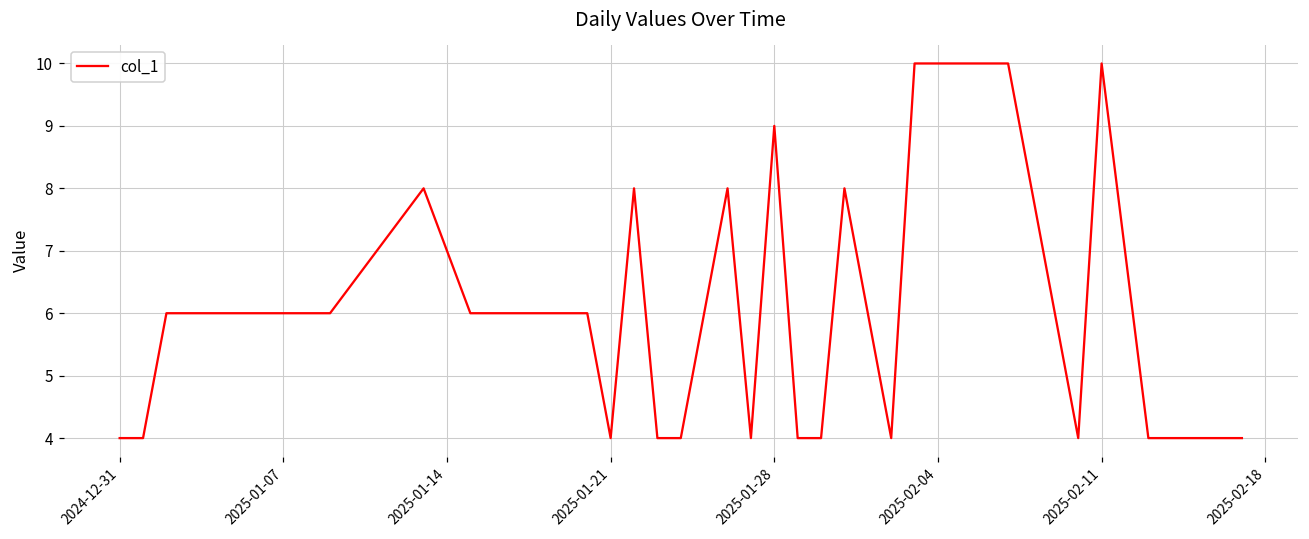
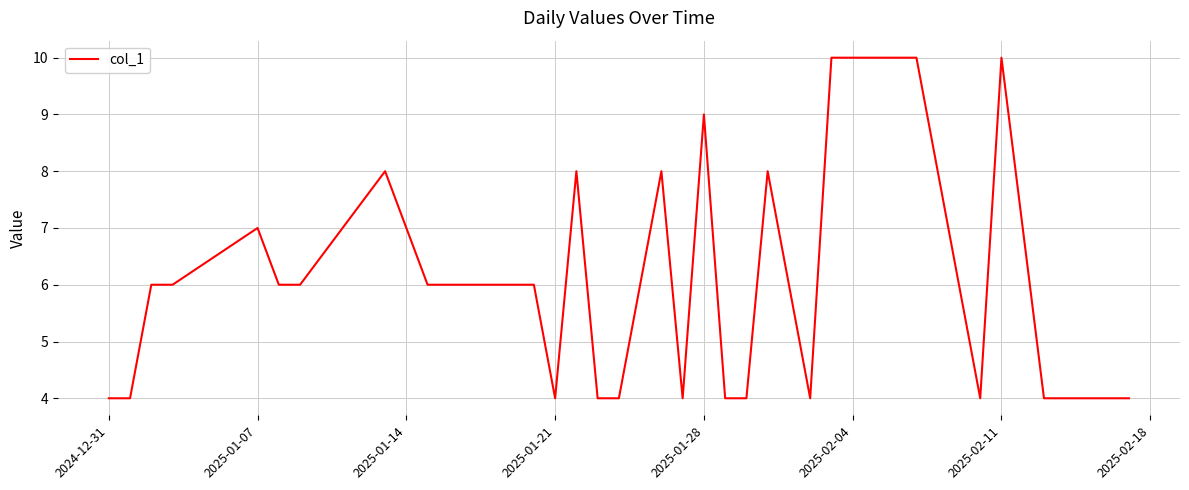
2025-01-07: 6 -> 7
